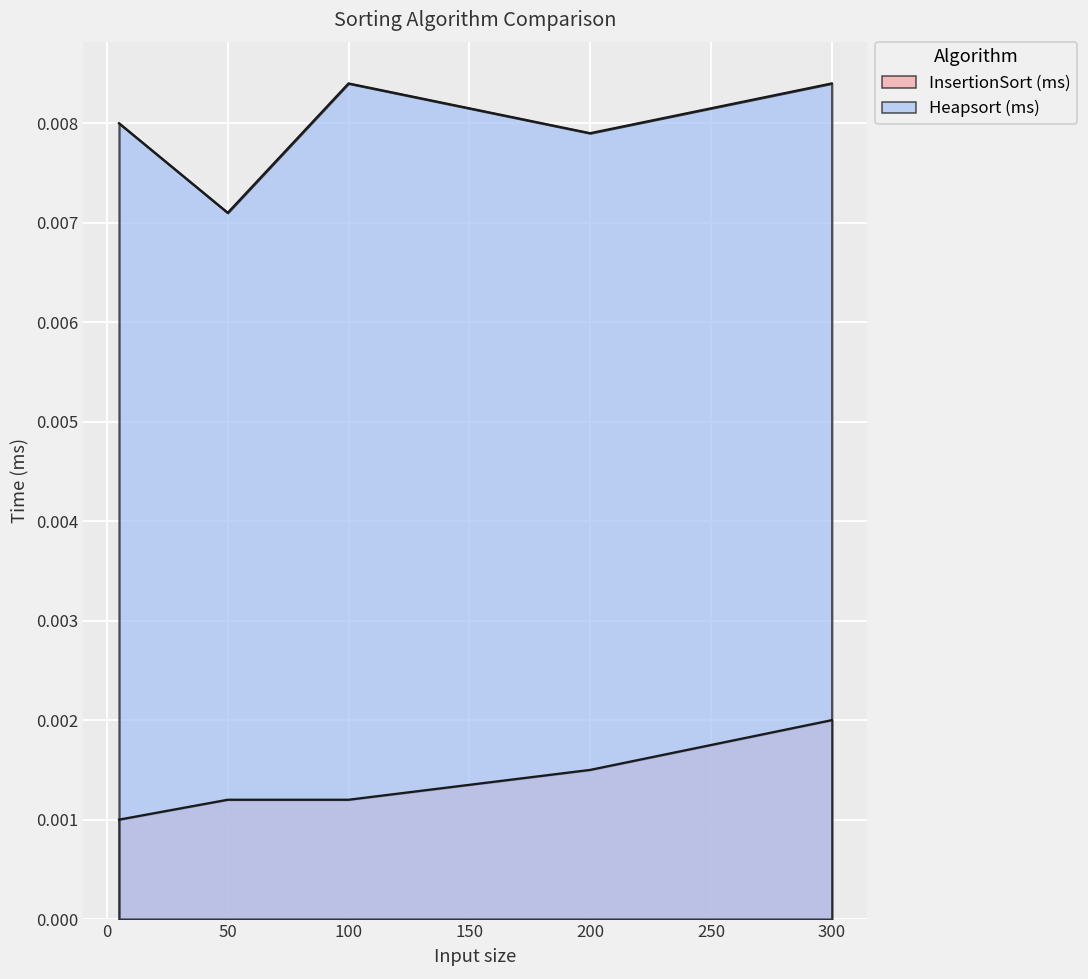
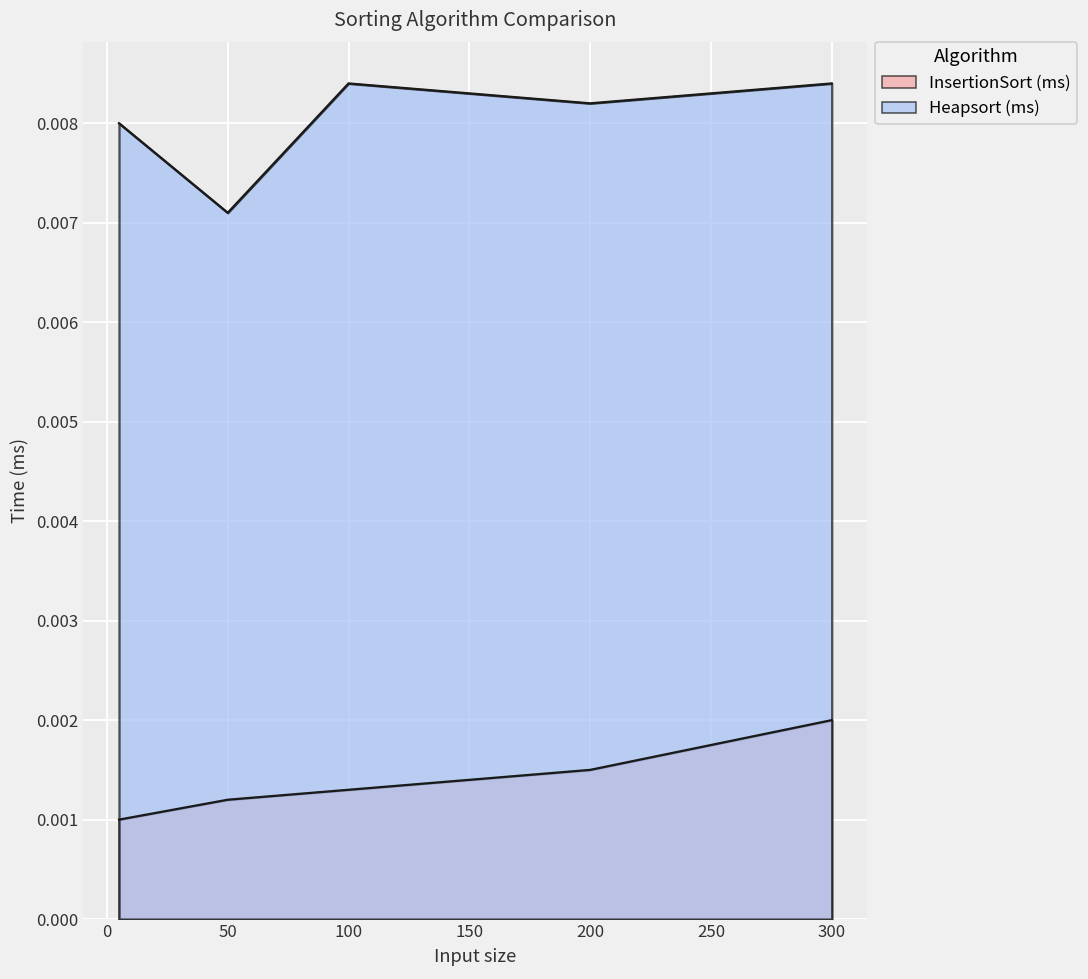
InsertionSort (ms), 100: 0.0012 -> 0.0013
Heapsort (ms), 200: 0.0079 -> 0.0082
